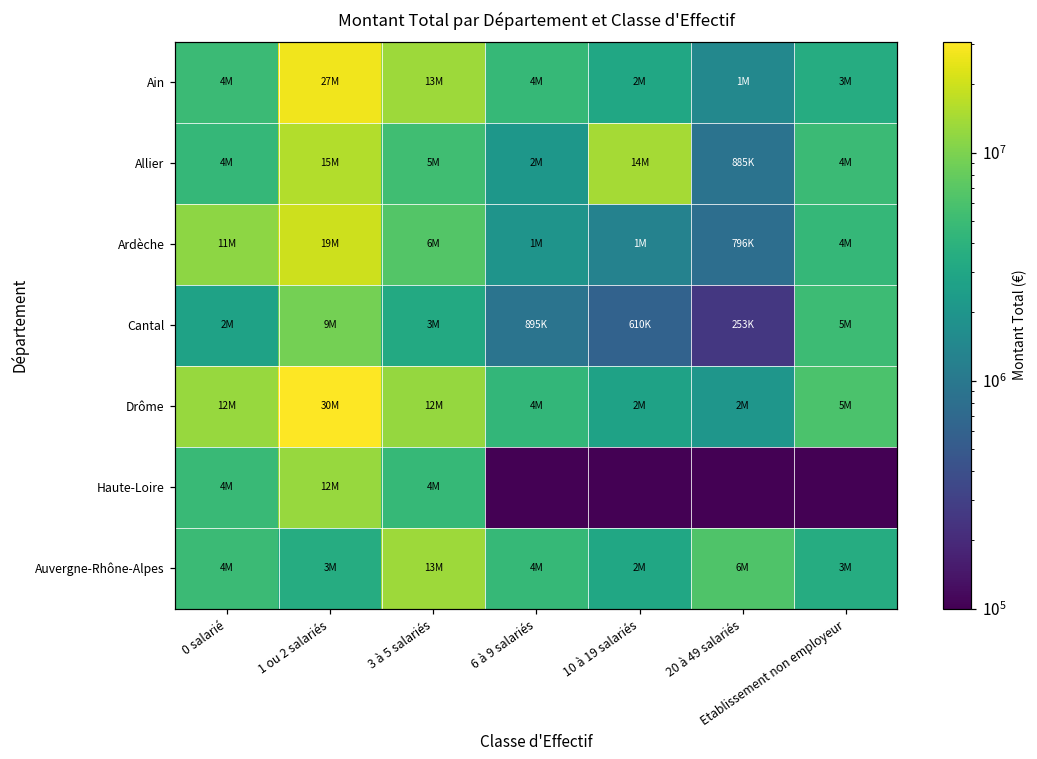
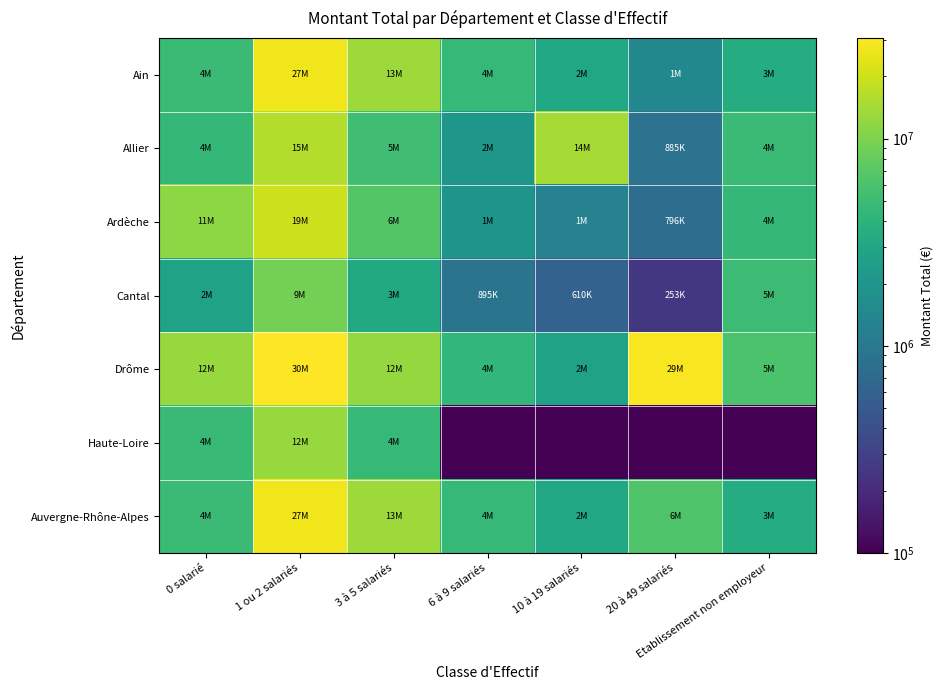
Drôme, 20 à 49 salariés: 2M -> 29M
Auvergne-Rhône-Alpes, 1 ou 2 salariés: 3M -> 27M
